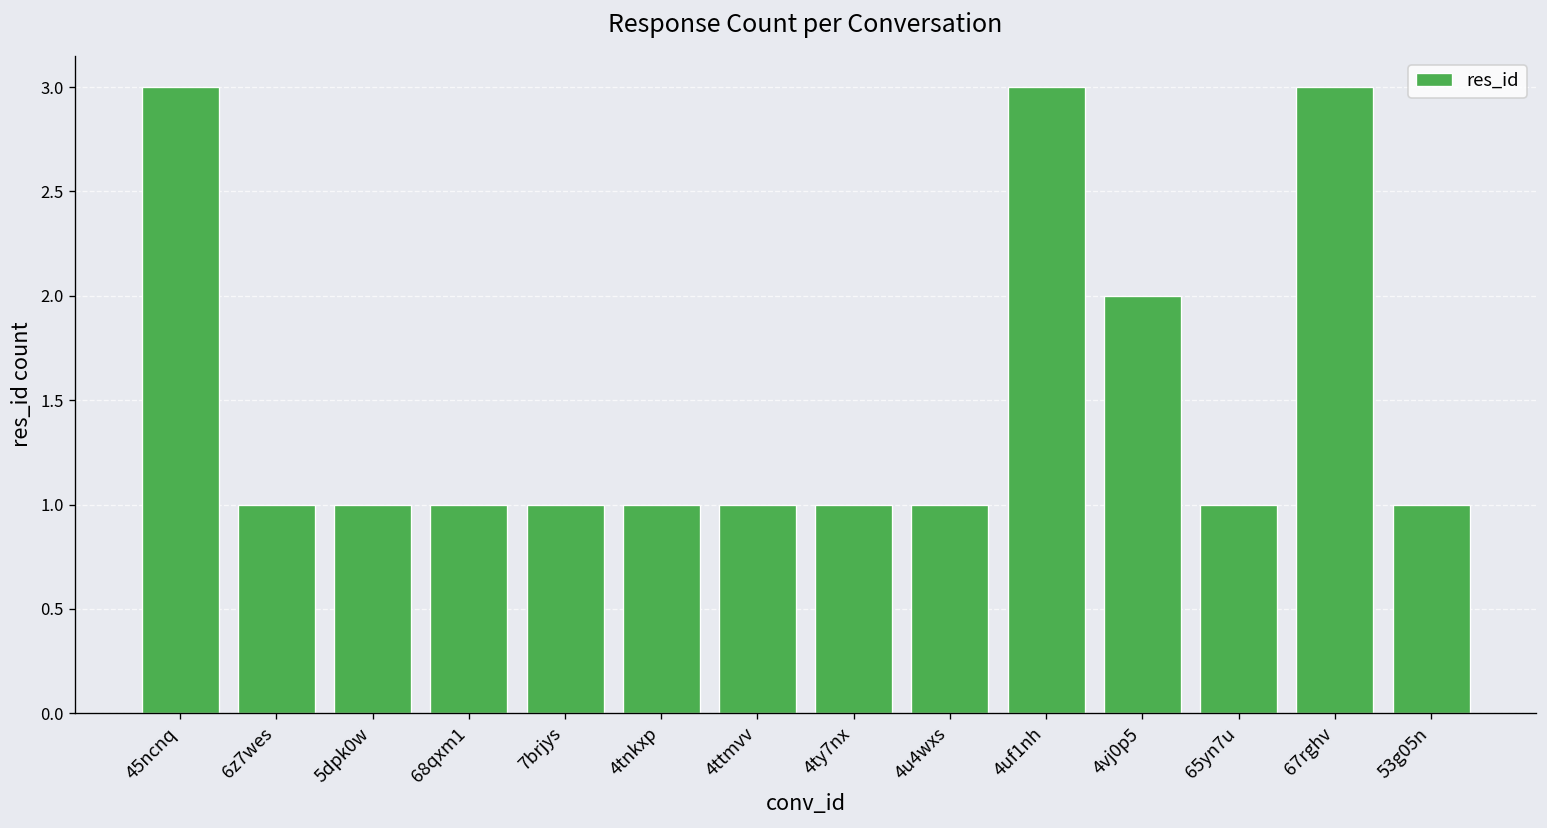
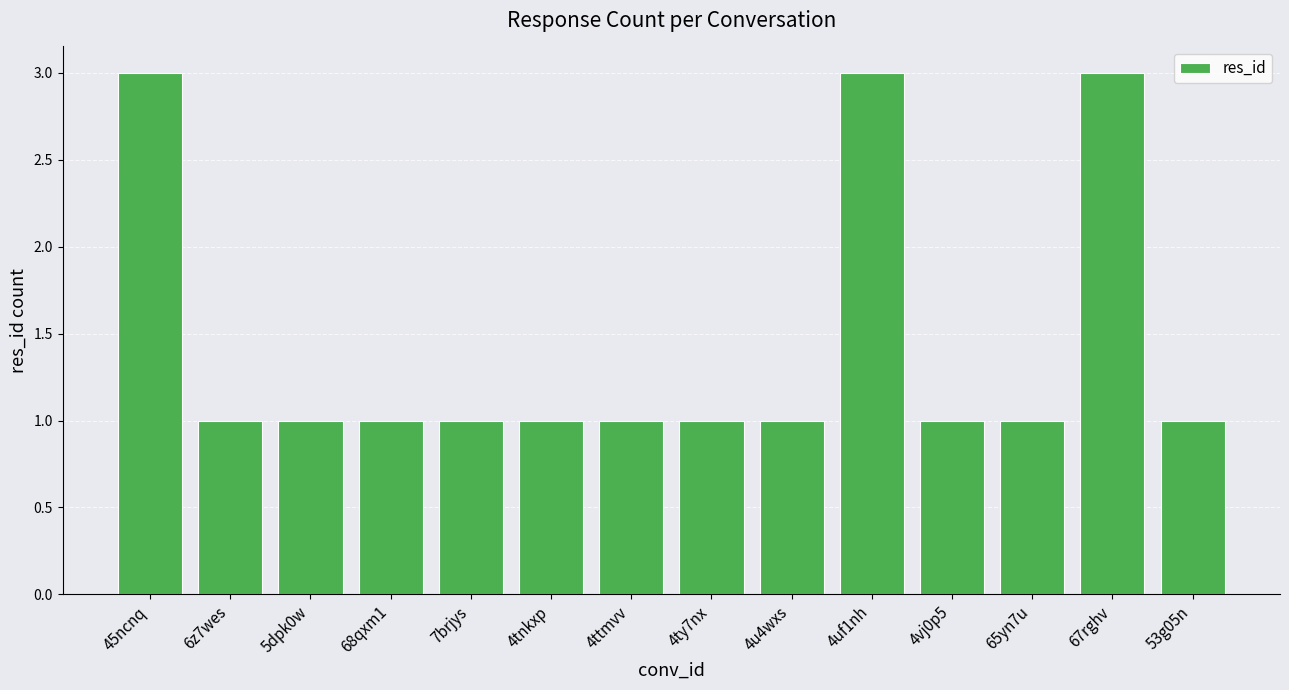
4vj0p5: 2 -> 1
